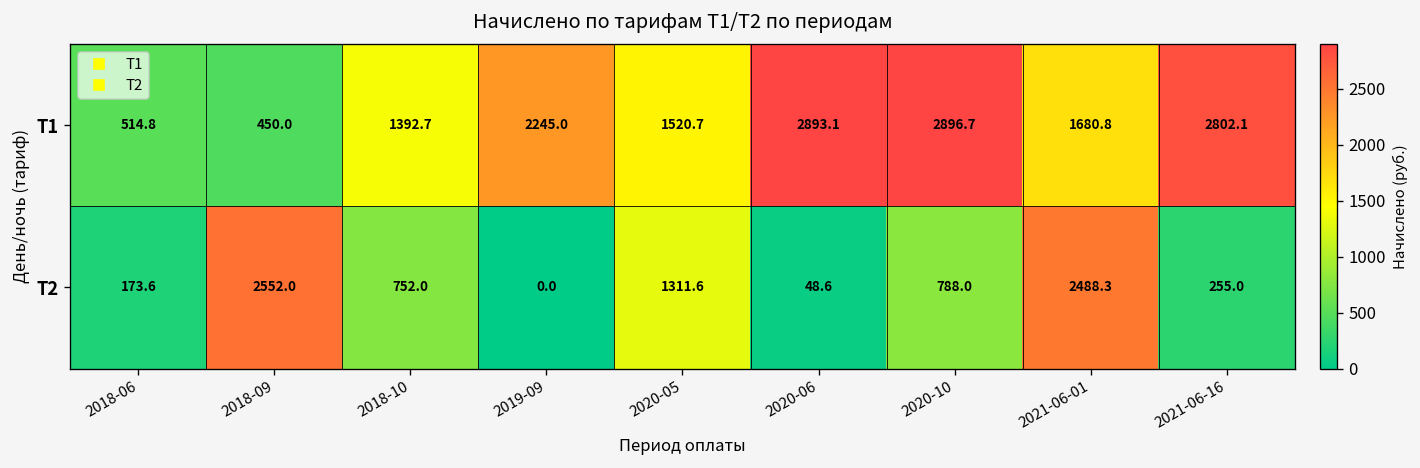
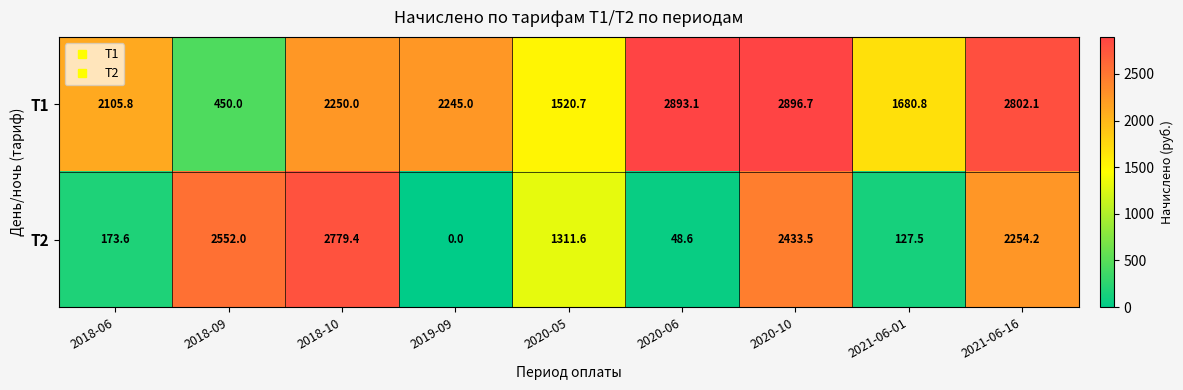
Т1, 2018-06: 514.8 -> 2105.8
Т1, 2018-10: 1392.7 -> 2250.0
Т2, 2018-10: 752.0 -> 2779.4
Т2, 2020-10: 788.0 -> 2433.5
Т2, 2021-06-01: 2488.3 -> 127.5
Т2, 2021-06-16: 255.0 -> 2254.2
